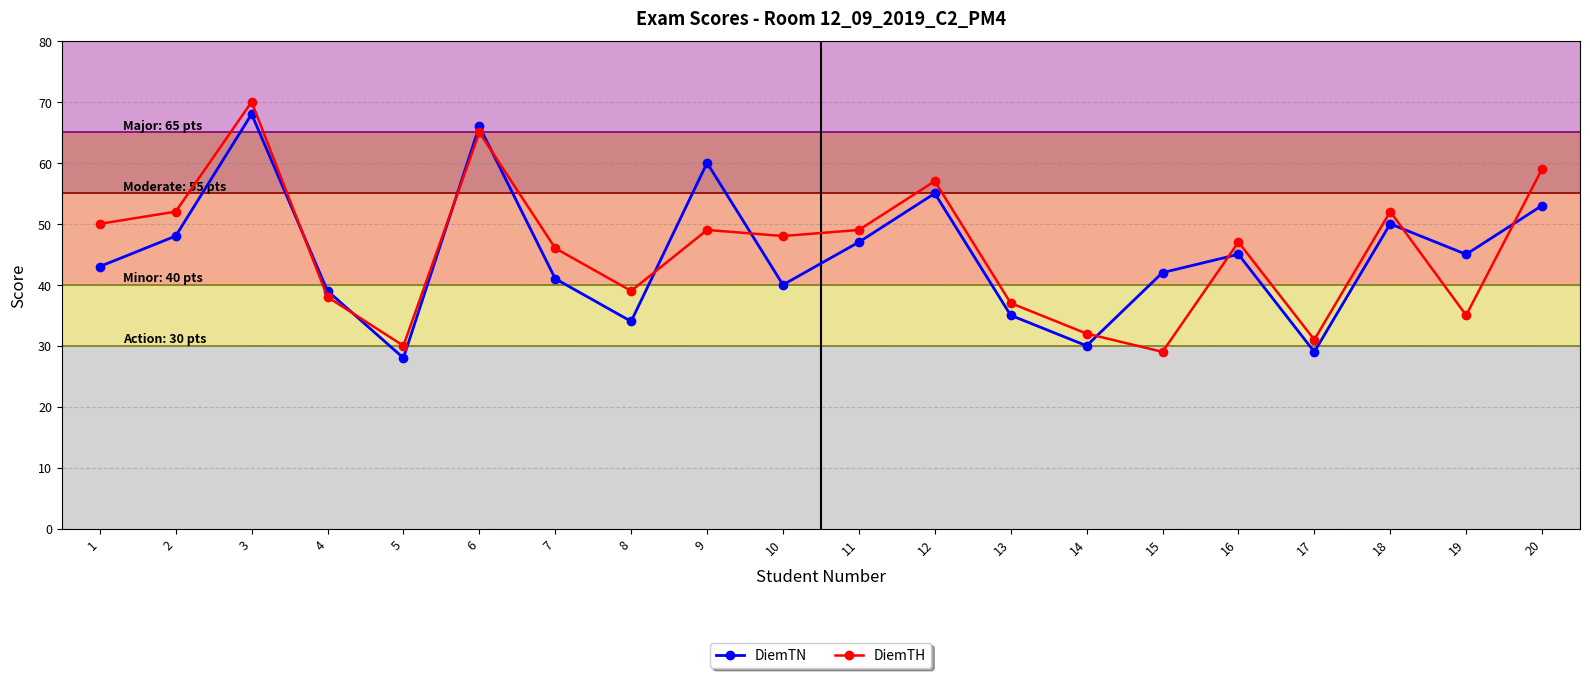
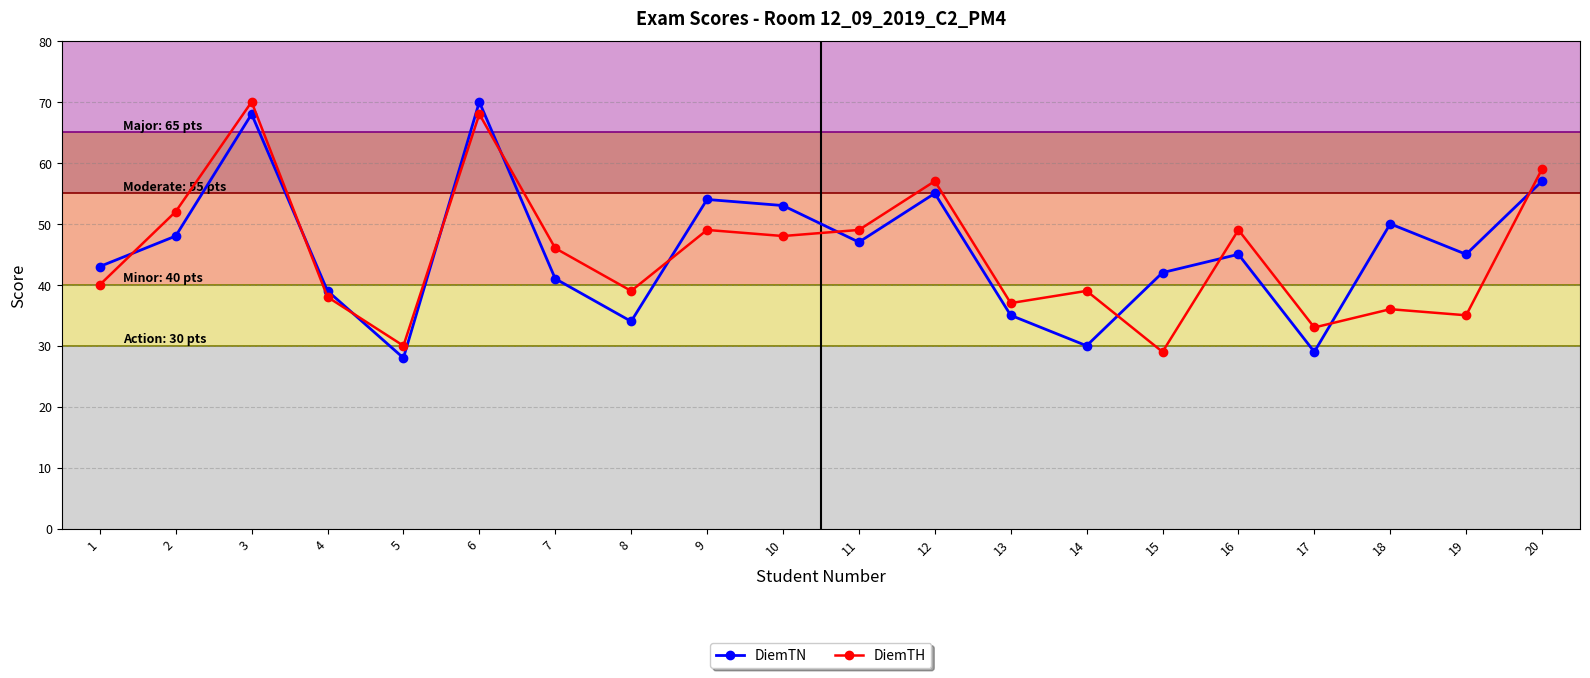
DiemTH, 1: 50 -> 40
DiemTN, 6: 66 -> 70
DiemTH, 6: 65 -> 68
DiemTN, 9: 60 -> 54
DiemTN, 10: 40 -> 53
DiemTH, 14: 32 -> 39
DiemTH, 16: 47 -> 49
DiemTH, 17: 31 -> 33
DiemTH, 18: 52 -> 36
DiemTN, 20: 53 -> 57
